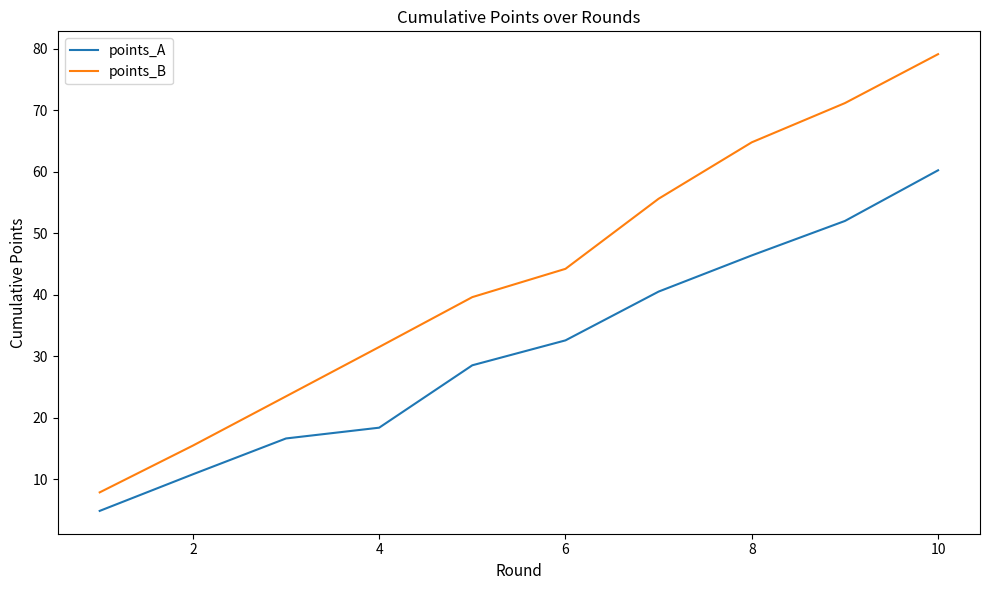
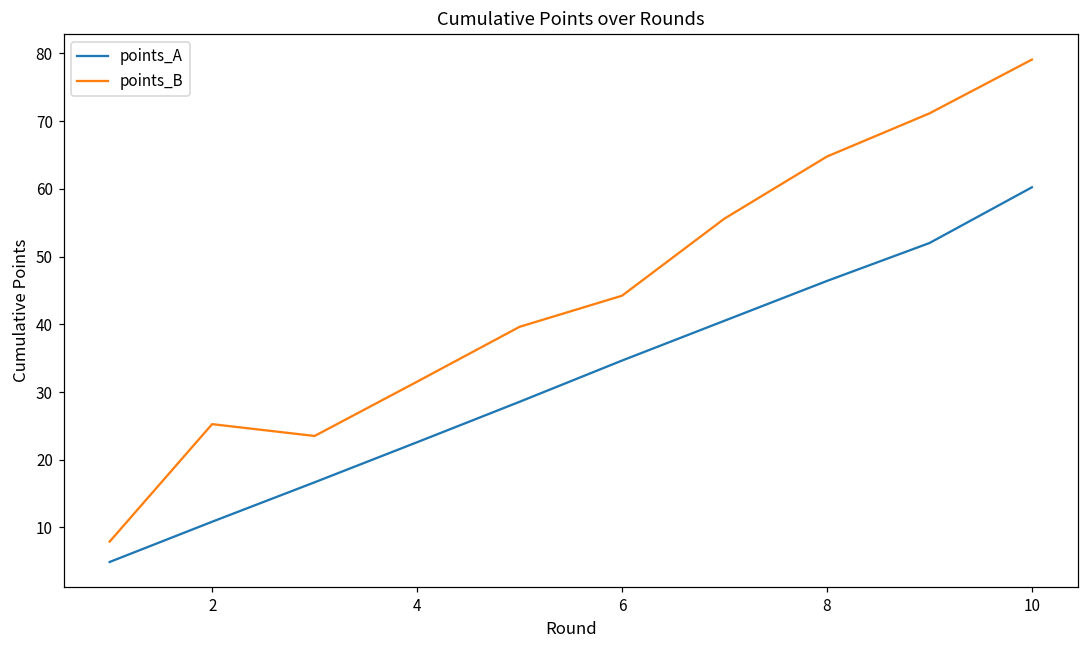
points_B, 2: 16 -> 25
points_A, 4: 18 -> 23
points_A, 6: 33 -> 35
